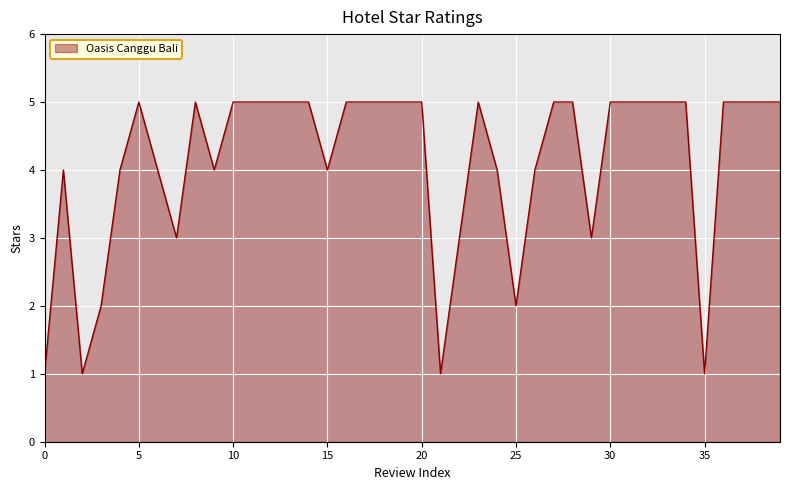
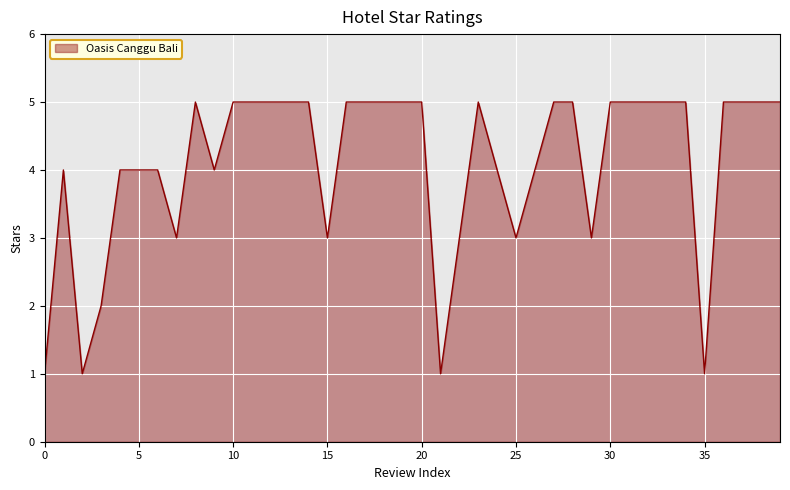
5: 5 -> 4
15: 4 -> 3
25: 2 -> 3
